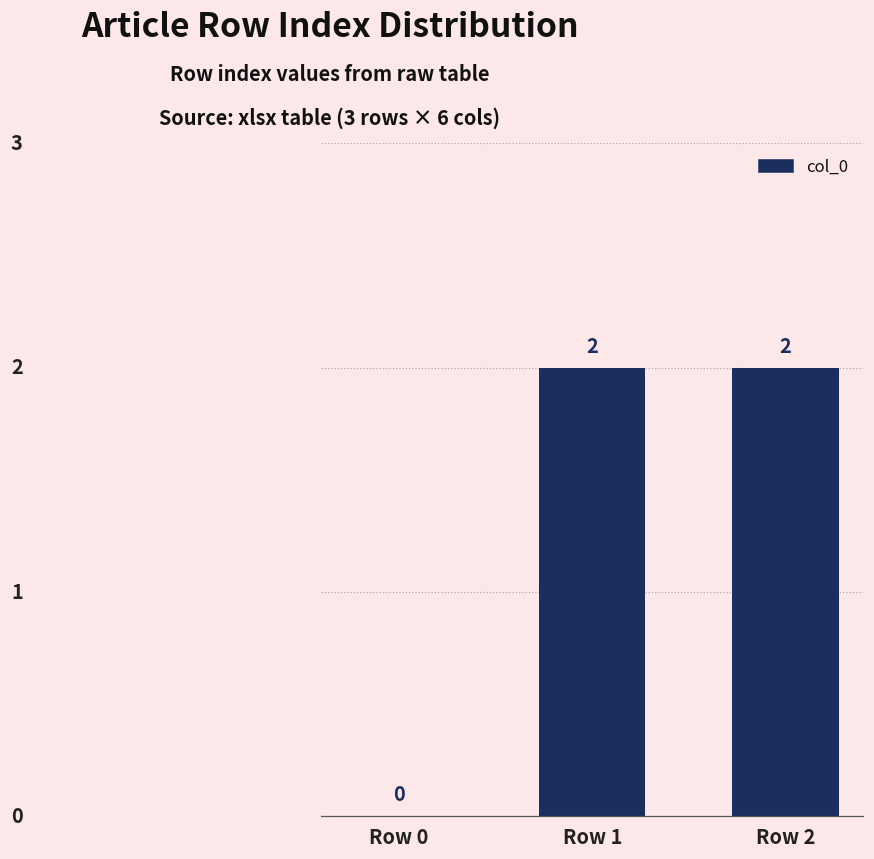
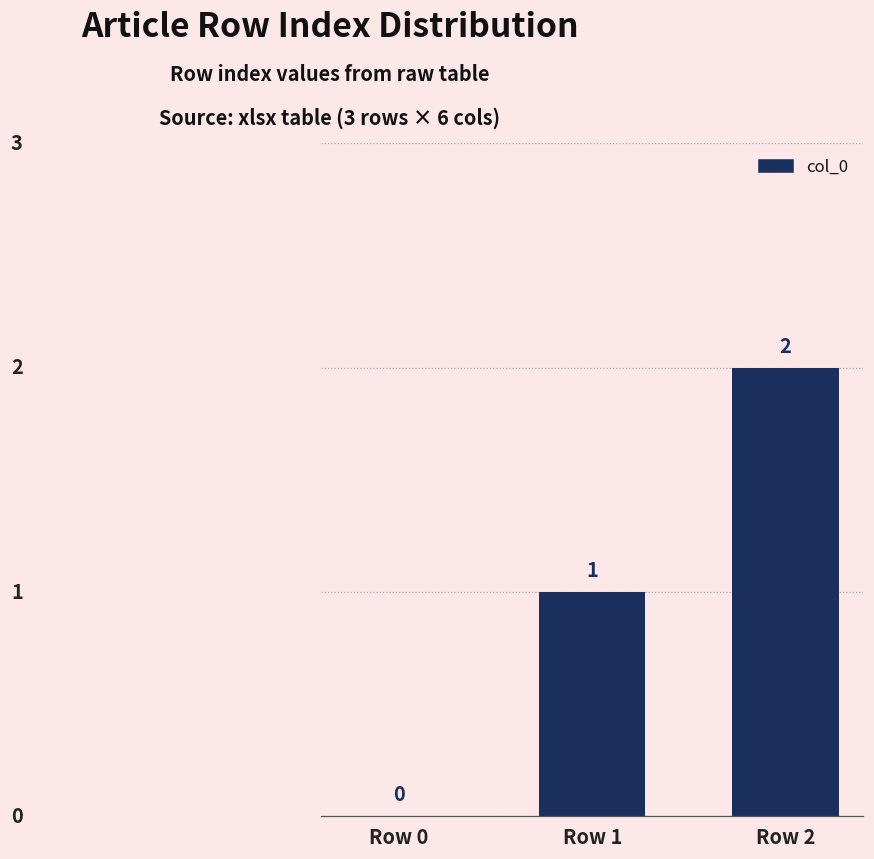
Row 1: 2 -> 1
